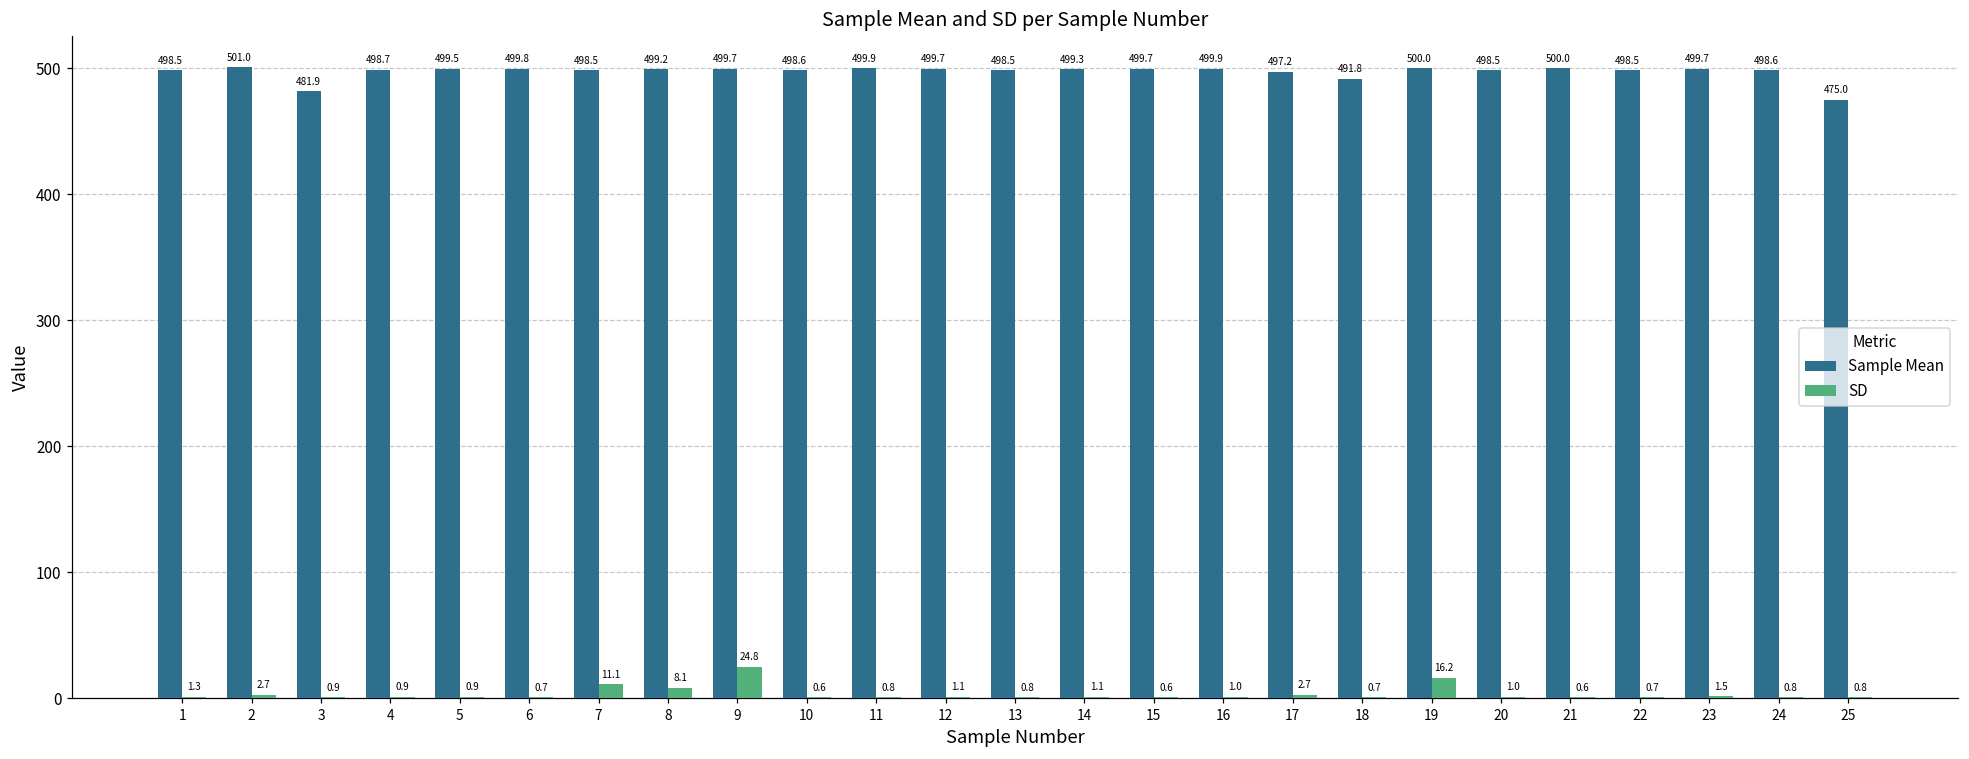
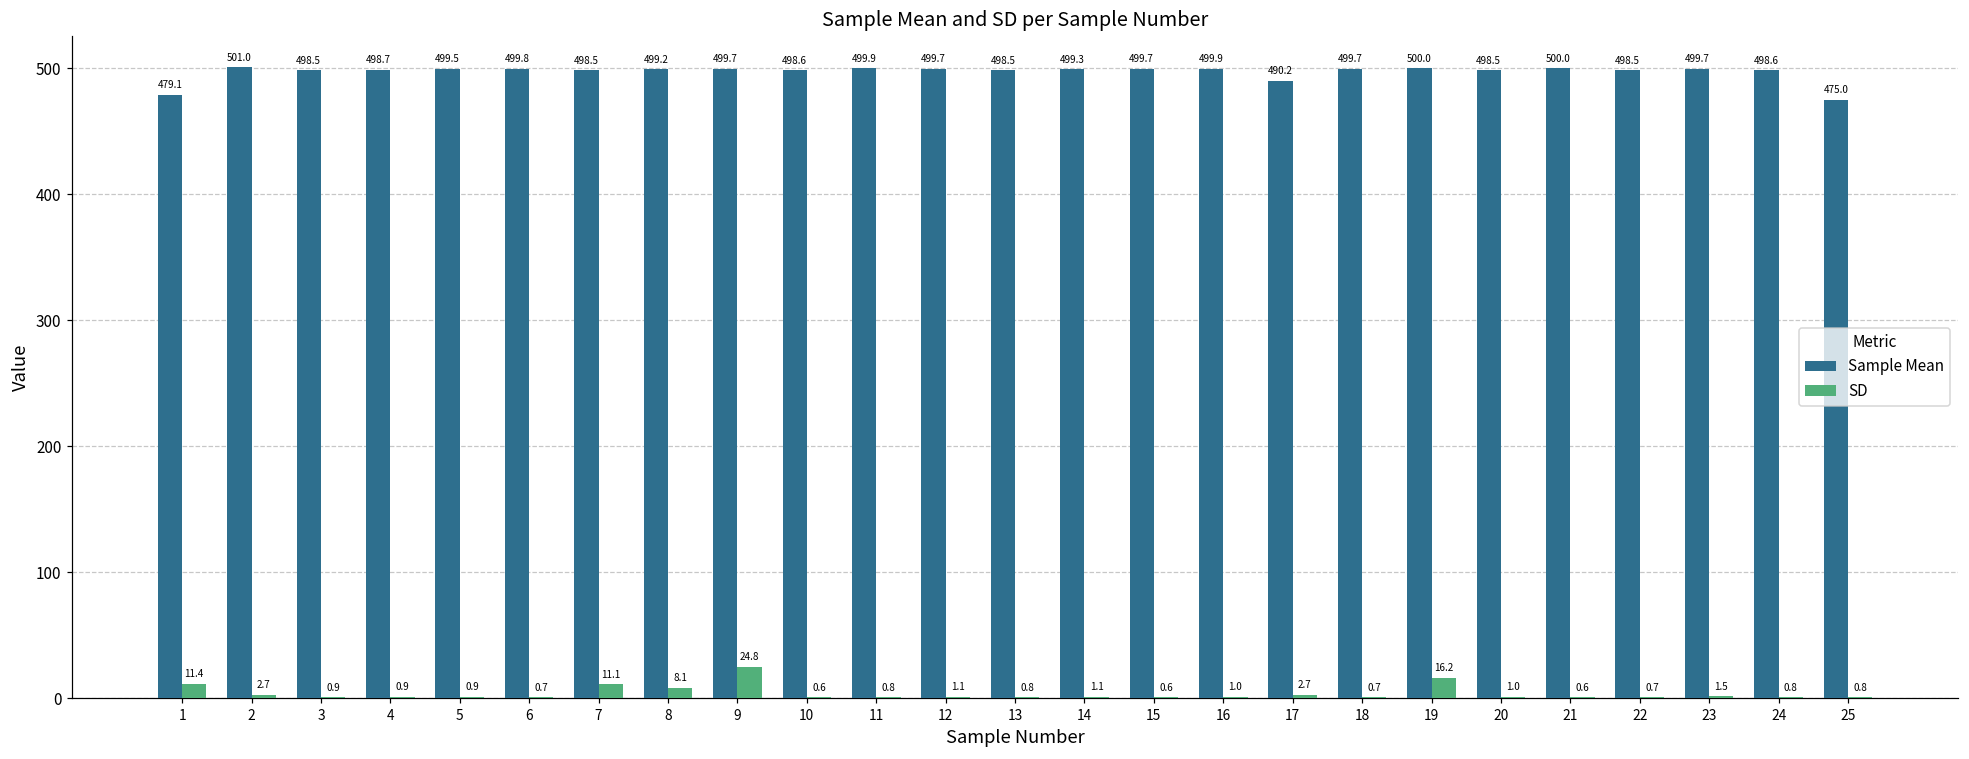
Sample Mean, 1: 498.5 -> 479.1
SD, 1: 1.3 -> 11.4
Sample Mean, 3: 481.9 -> 498.5
Sample Mean, 17: 497.2 -> 490.2
Sample Mean, 18: 491.8 -> 499.7
